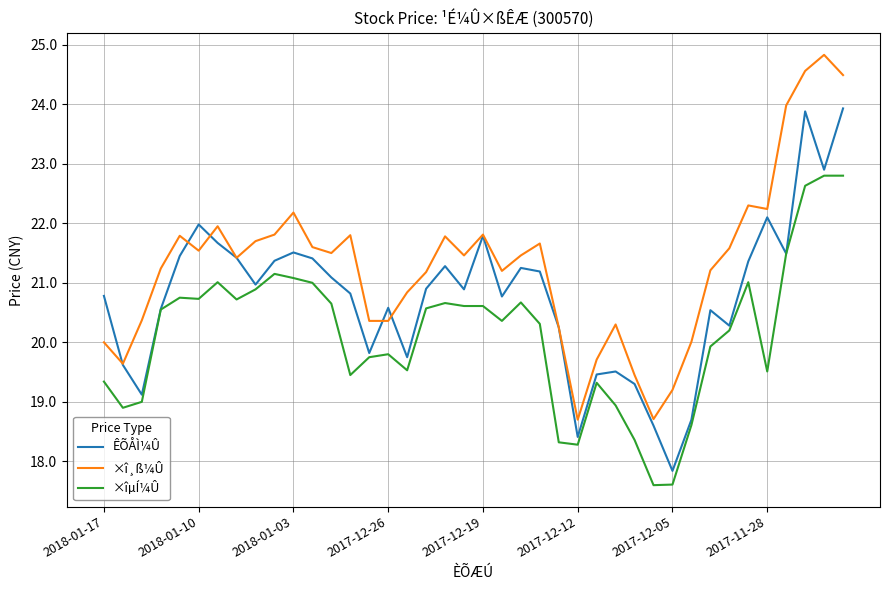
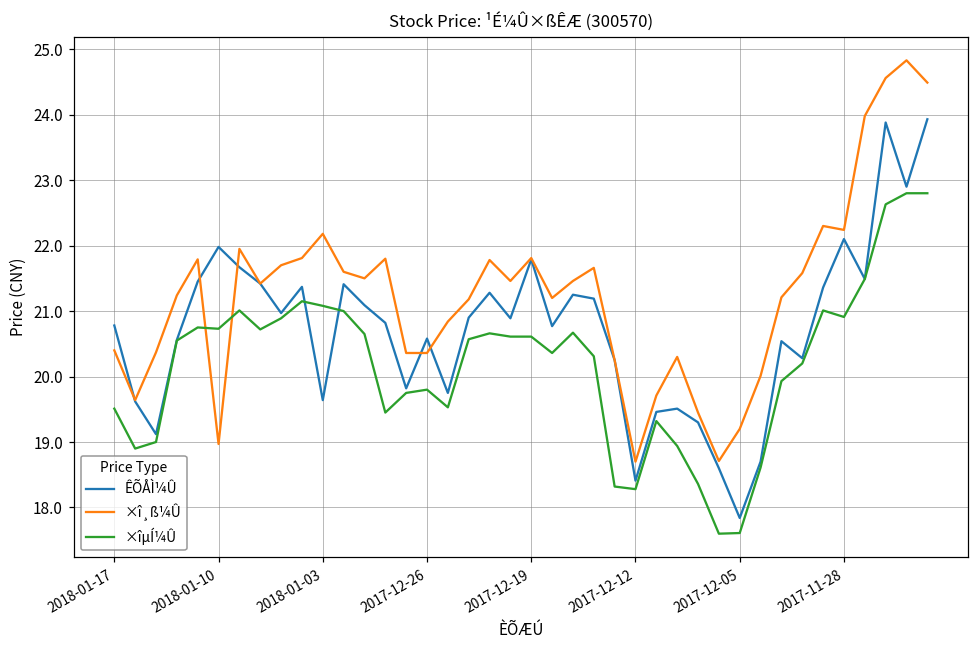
×î¸ß¼Û, 2018-01-17: 20.0 -> 20.4
×îµÍ¼Û, 2018-01-17: 19.3 -> 19.5
×î¸ß¼Û, 2018-01-10: 21.5 -> 19.0
ÊÕÅÌ¼Û, 2018-01-03: 21.5 -> 19.6
×îµÍ¼Û, 2017-11-28: 19.5 -> 20.9
